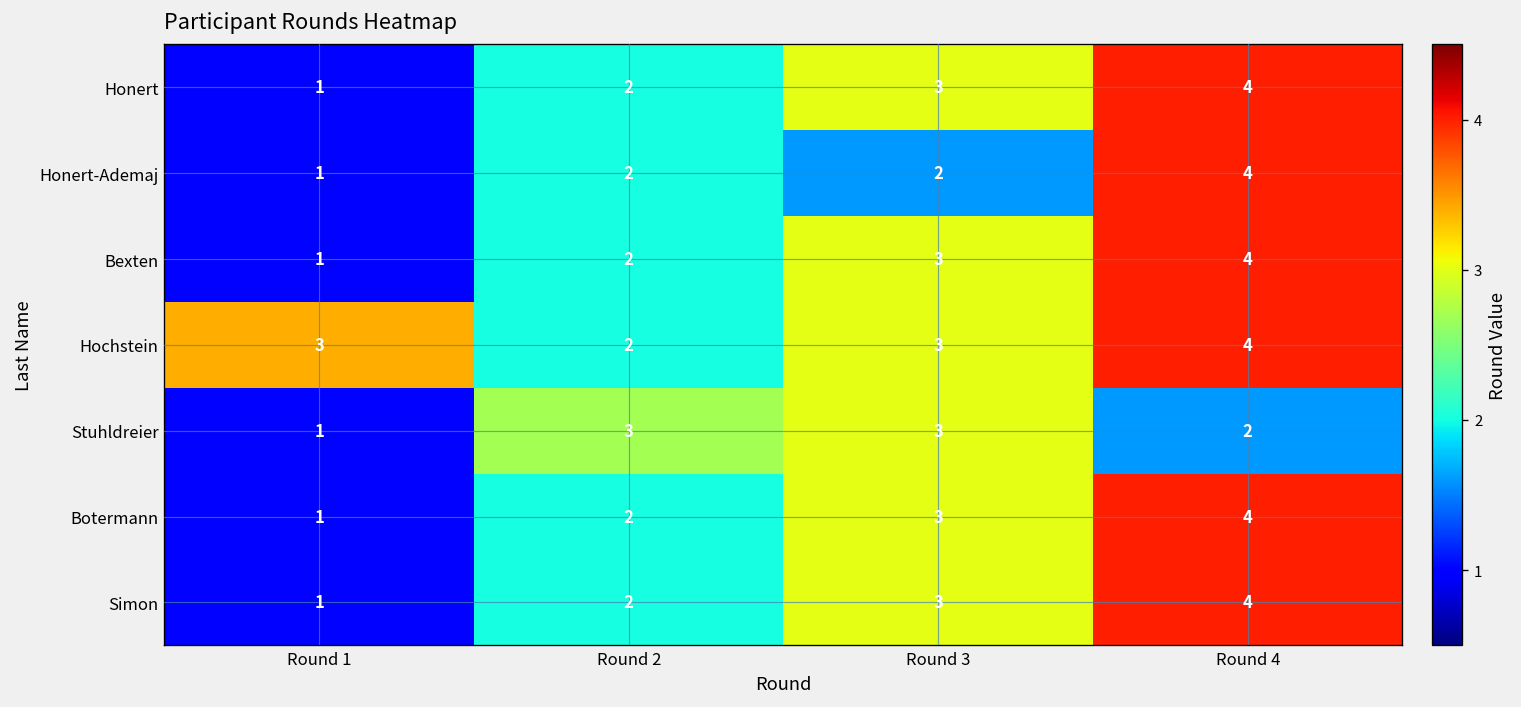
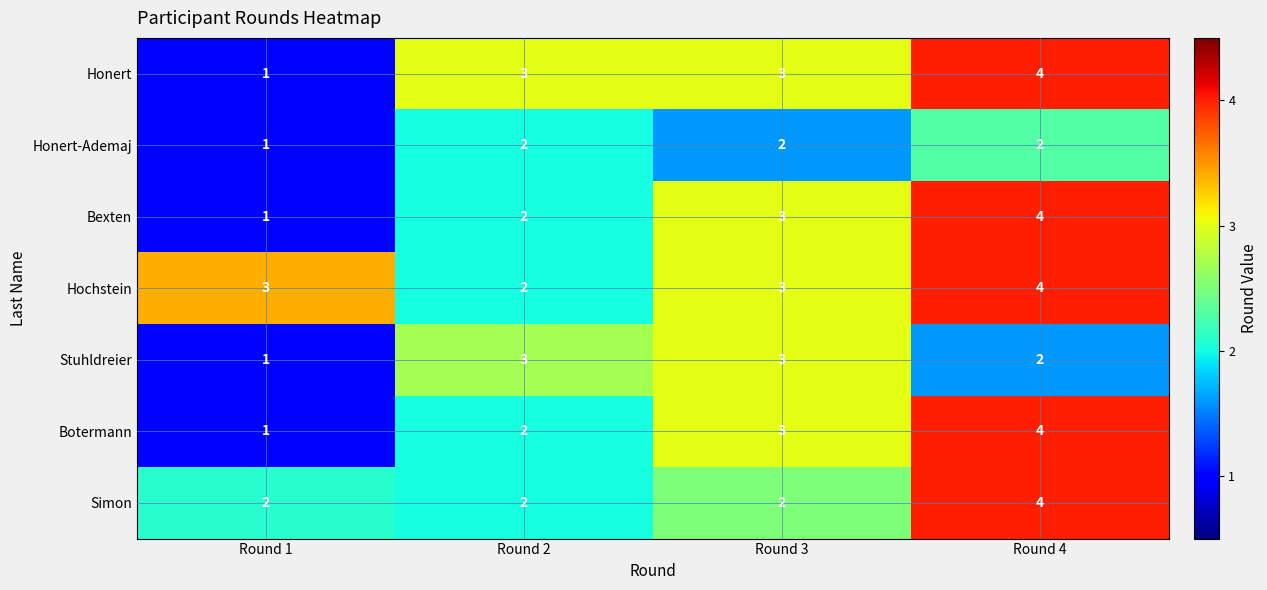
Honert, Round 2: 2 -> 3
Honert-Ademaj, Round 4: 4 -> 2
Simon, Round 1: 1 -> 2
Simon, Round 3: 3 -> 2
